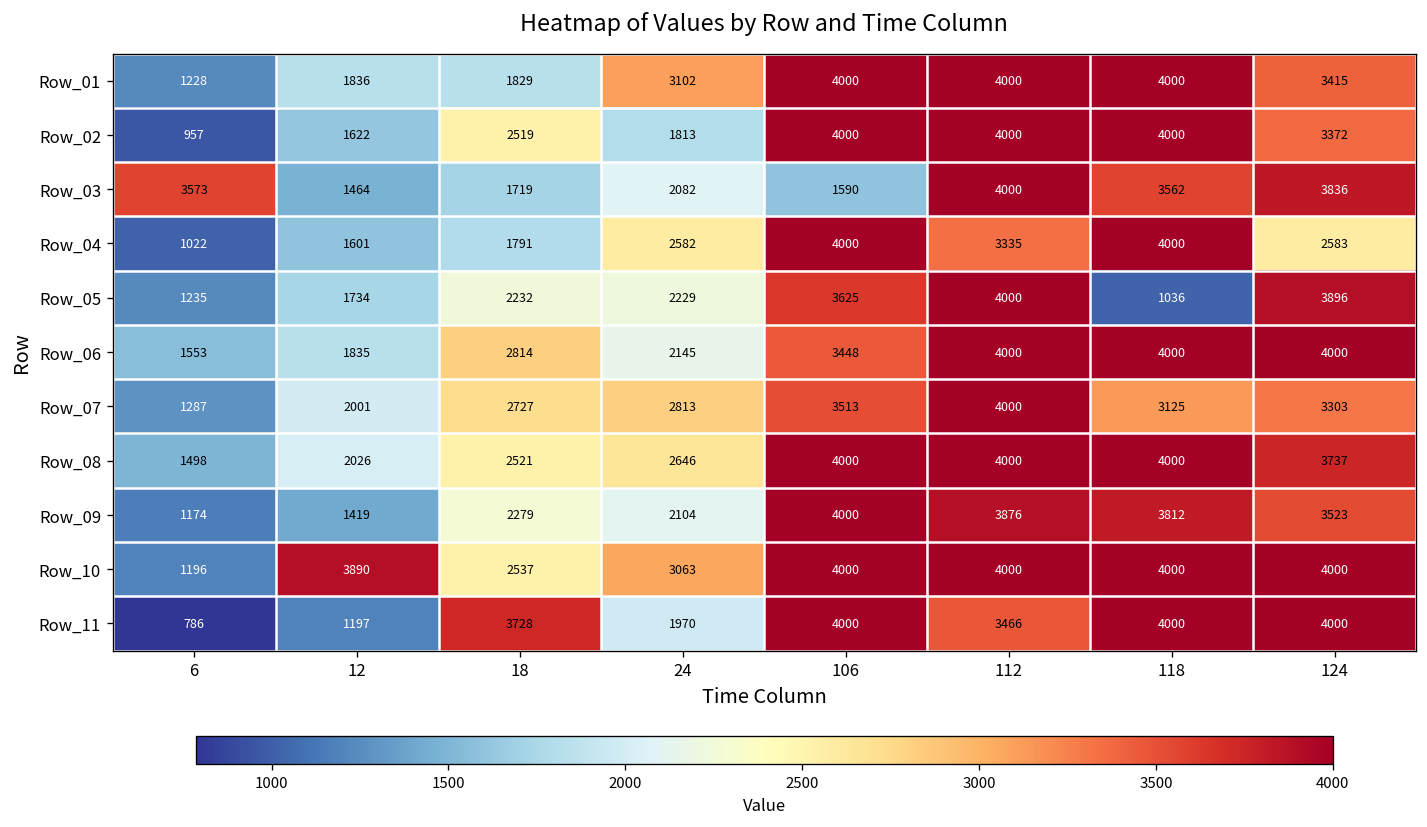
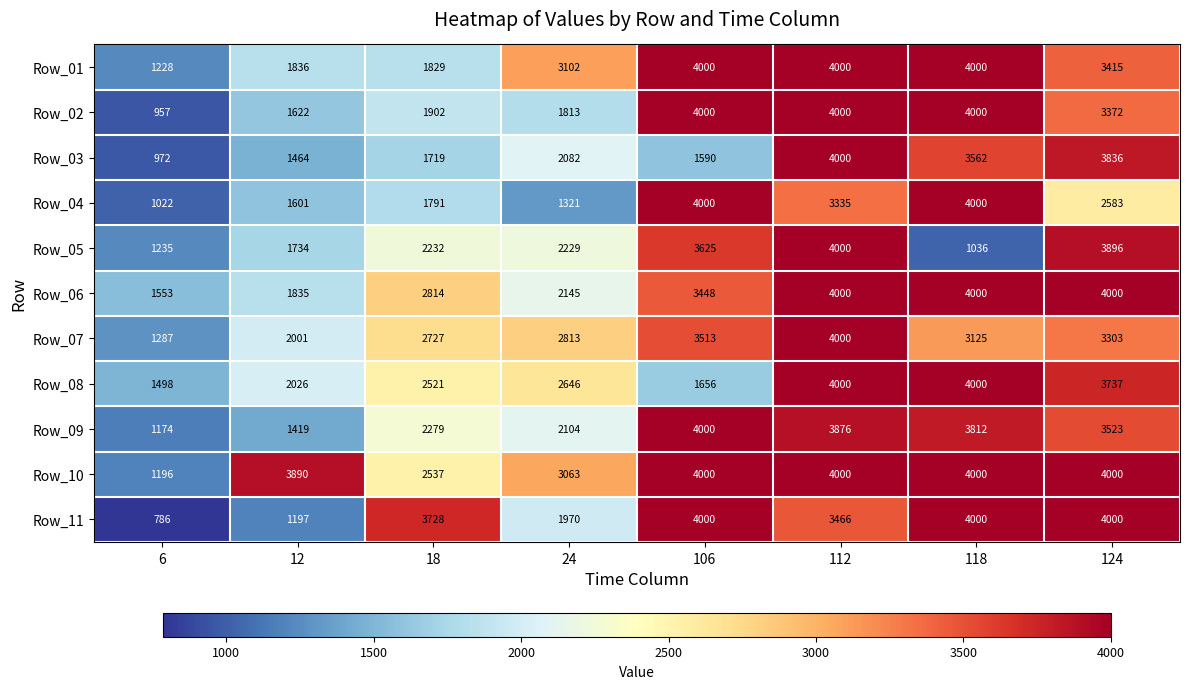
Row_02, 18: 2519 -> 1902
Row_03, 6: 3573 -> 972
Row_04, 24: 2582 -> 1321
Row_08, 106: 4000 -> 1656
